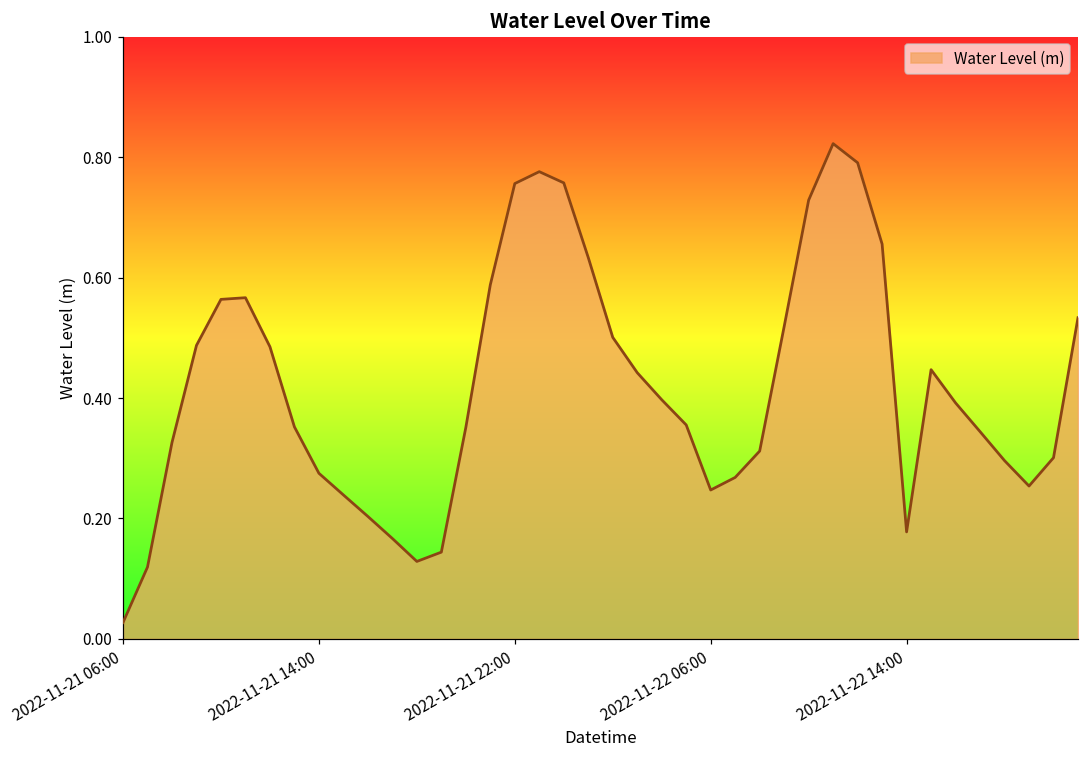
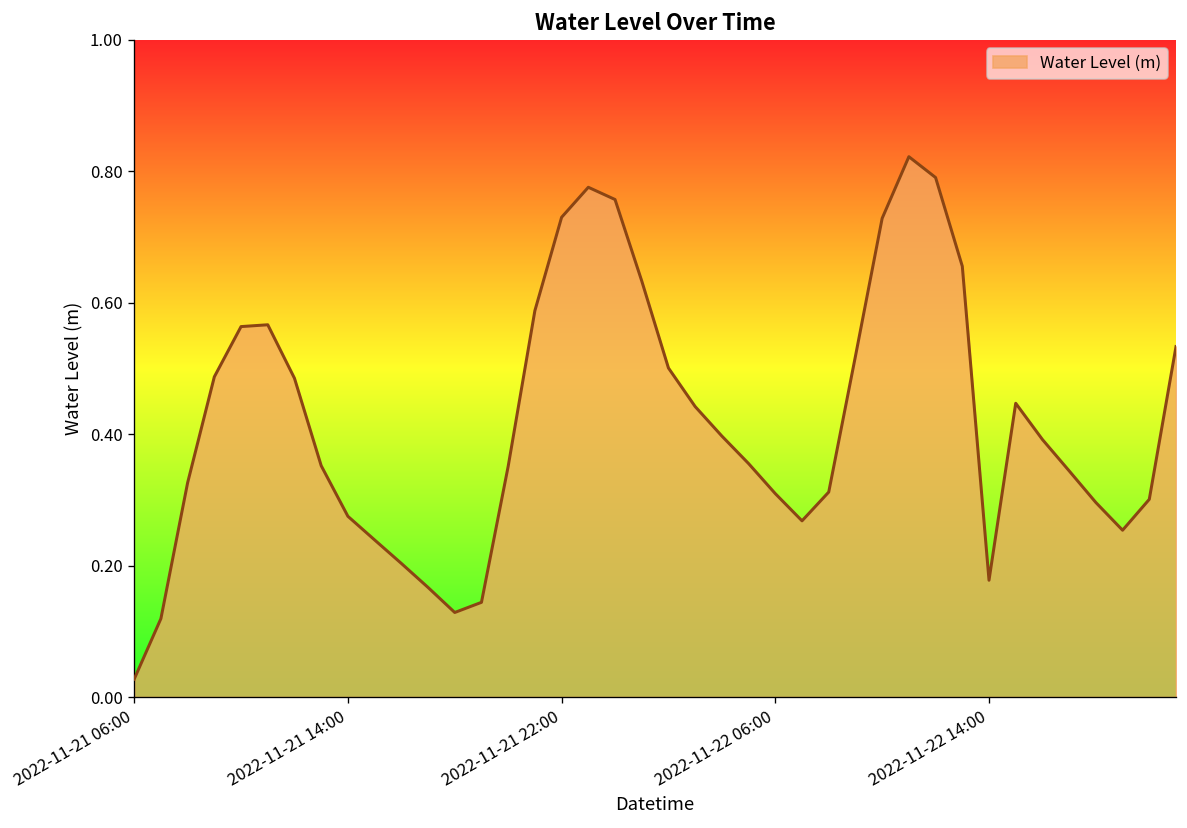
2022-11-21 22:00: 0.76 -> 0.73
2022-11-22 06:00: 0.25 -> 0.31
